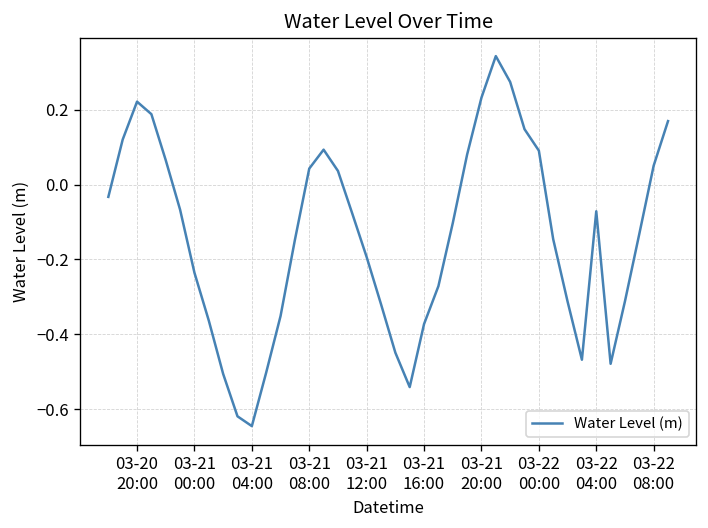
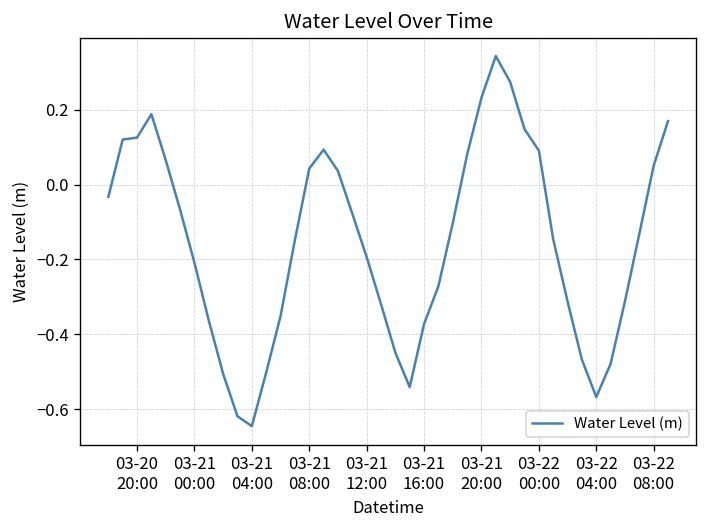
03-20 20:00: 0.22 -> 0.13
03-21 00:00: -0.24 -> -0.21
03-22 04:00: -0.07 -> -0.57
